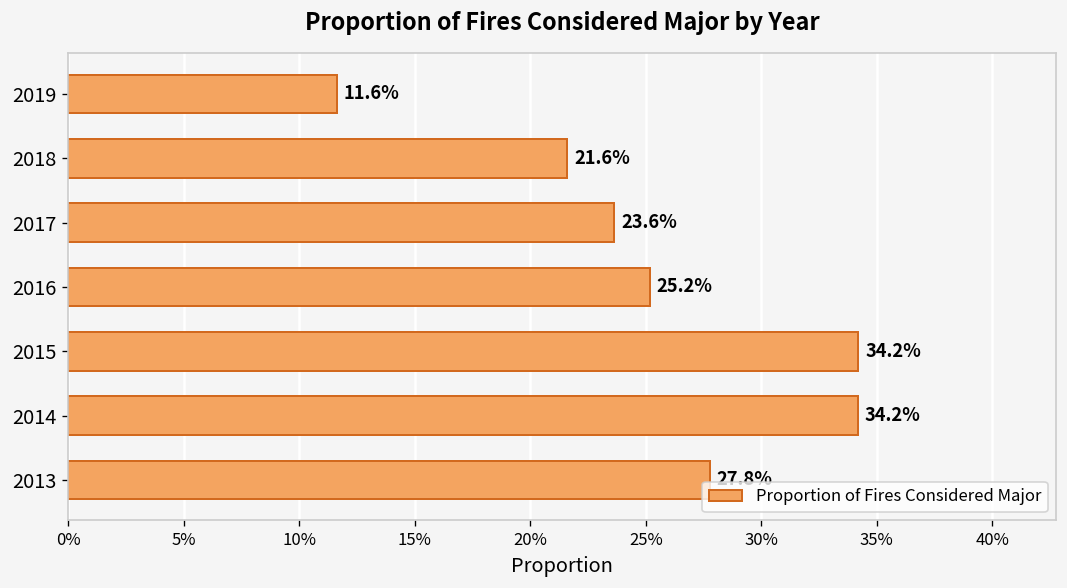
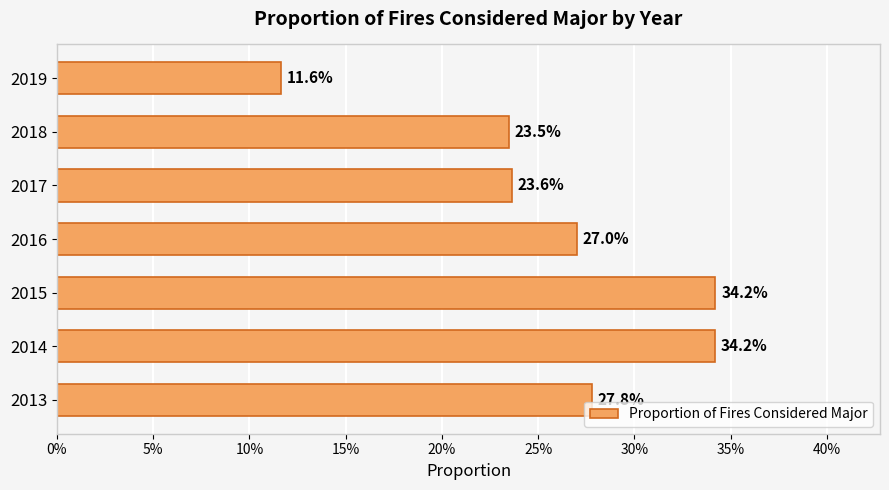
2018: 21.6% -> 23.5%
2016: 25.2% -> 27.0%
